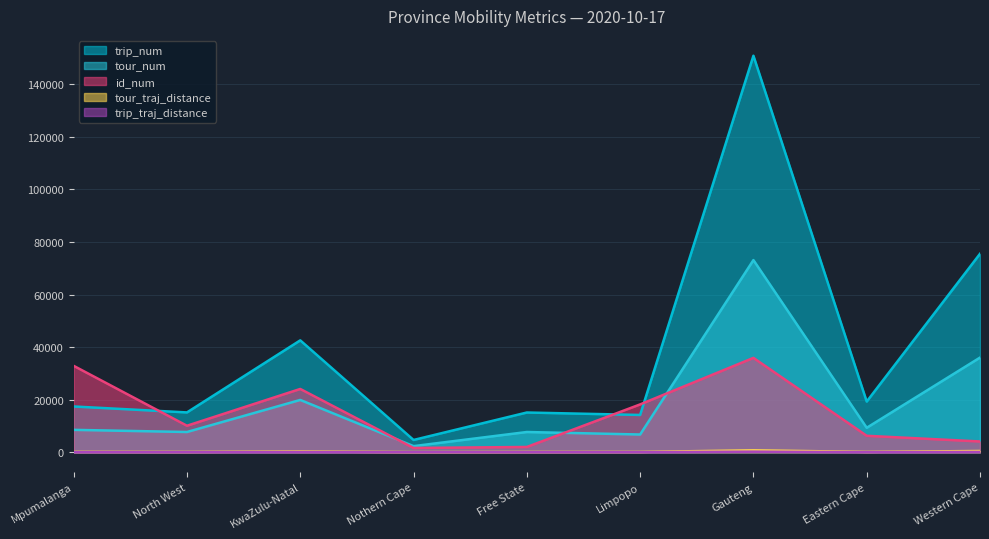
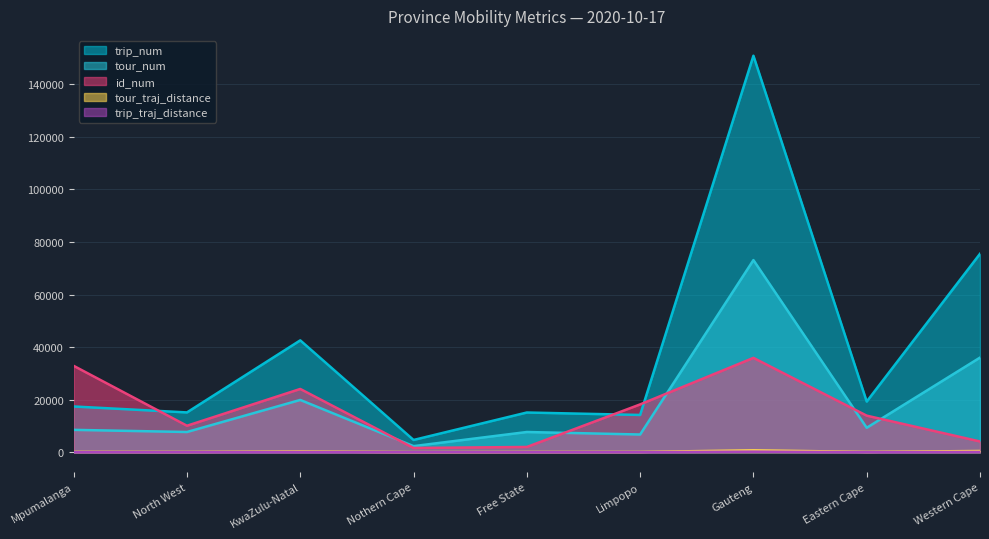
id_num, Eastern Cape: 6000 -> 14000
